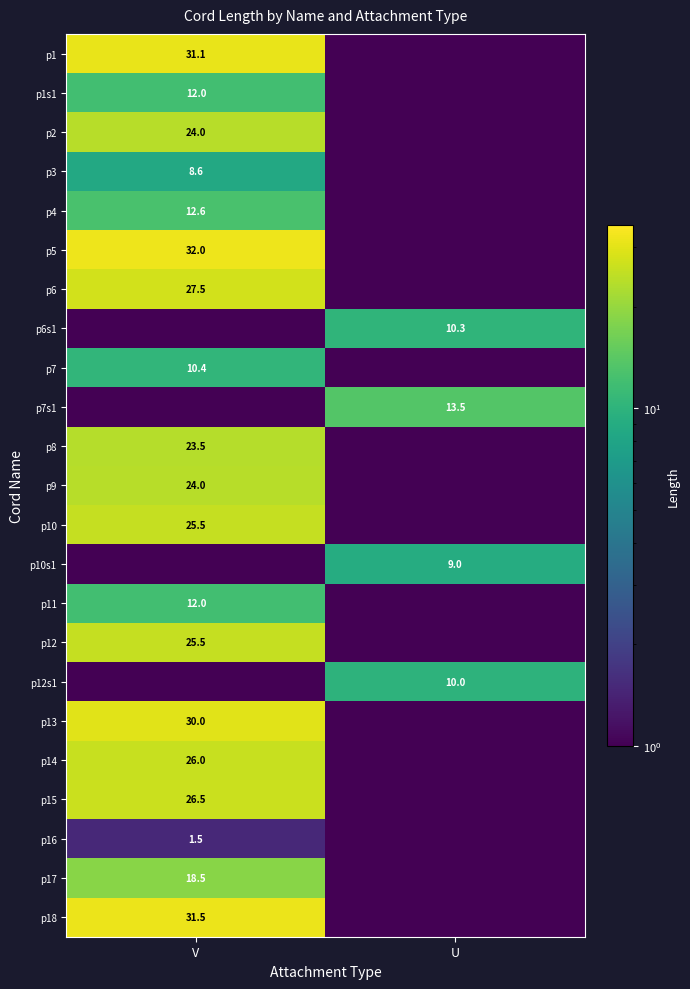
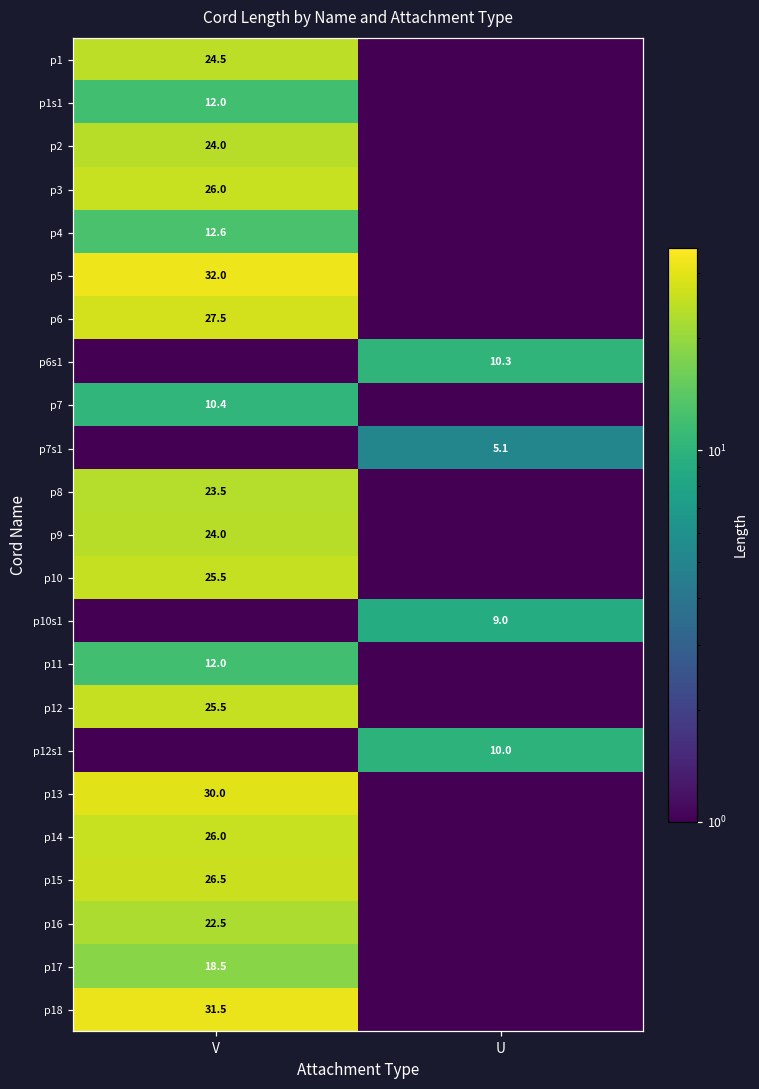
p1, V: 31.1 -> 24.5
p3, V: 8.6 -> 26.0
p7s1, U: 13.5 -> 5.1
p16, V: 1.5 -> 22.5
